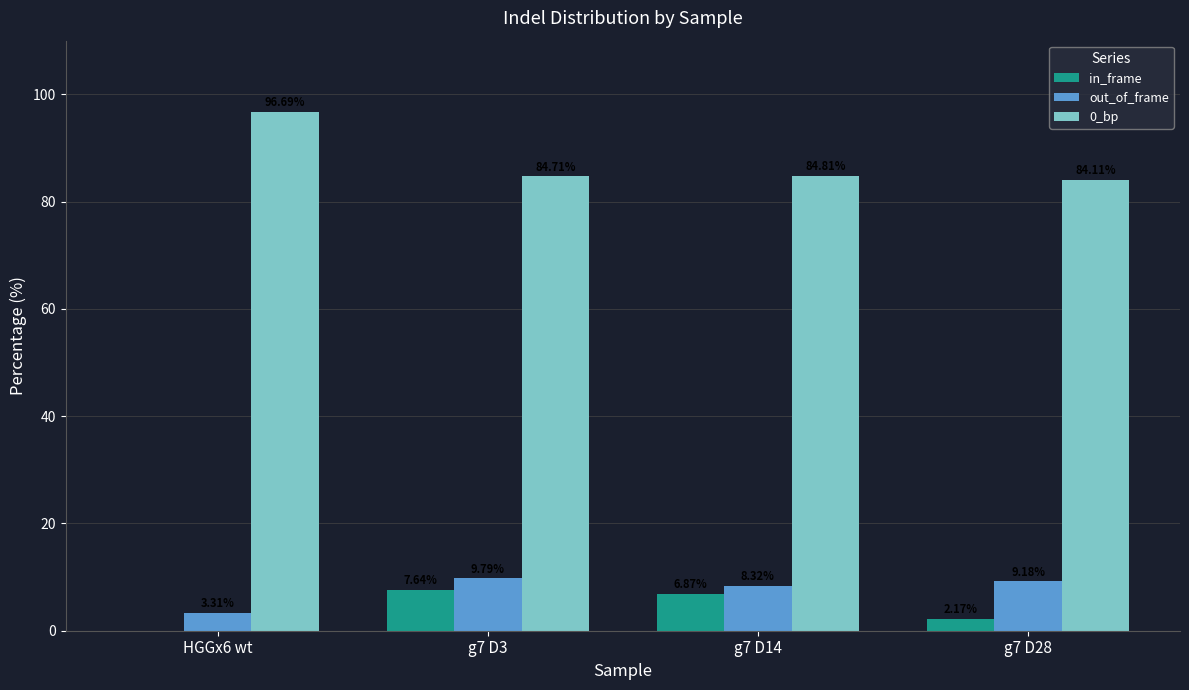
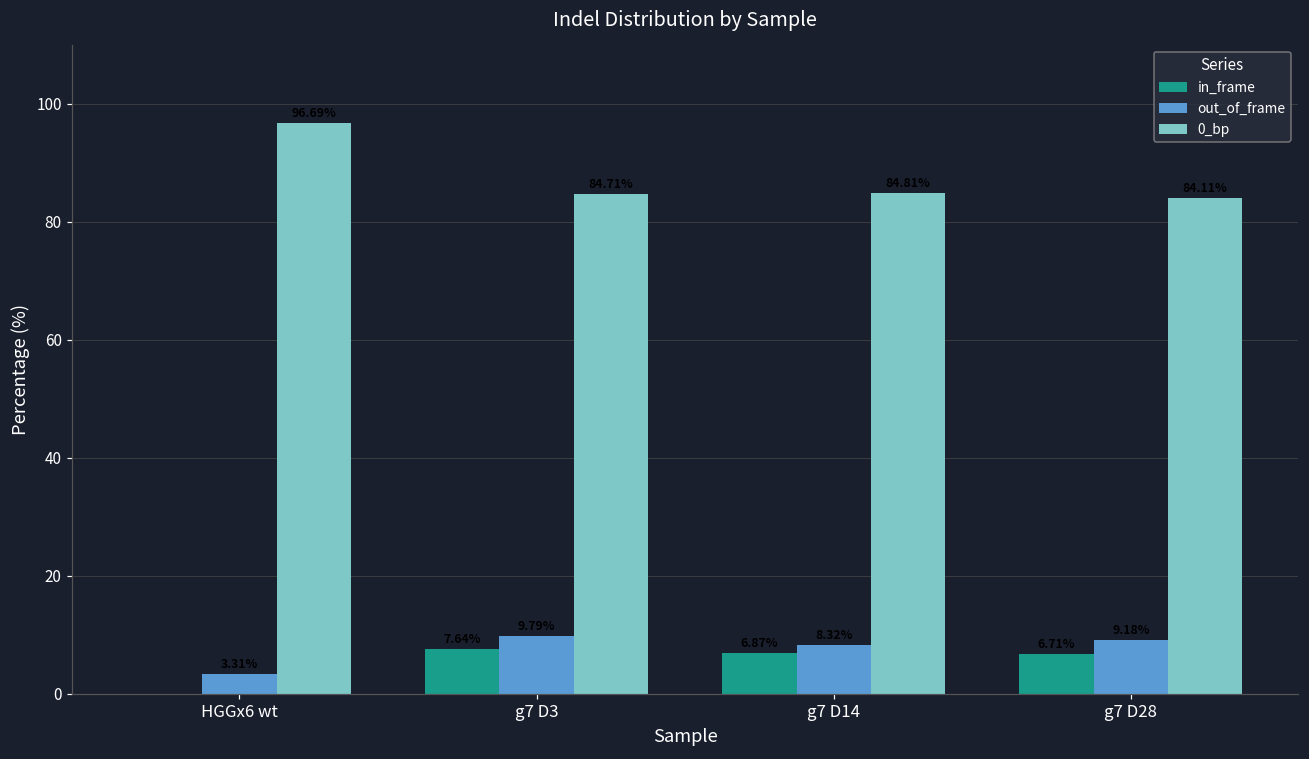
in_frame, g7 D28: 2 -> 7
